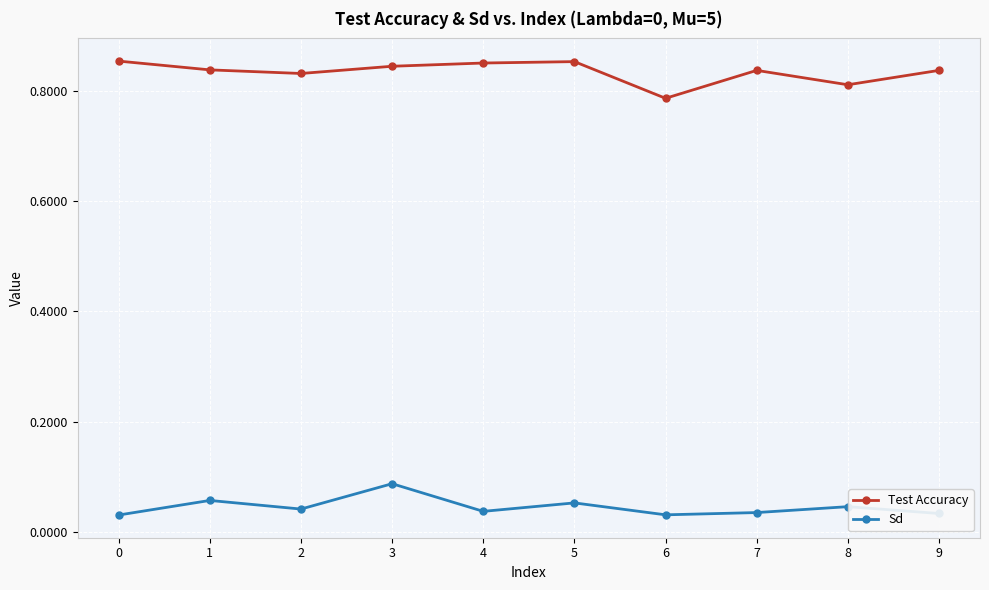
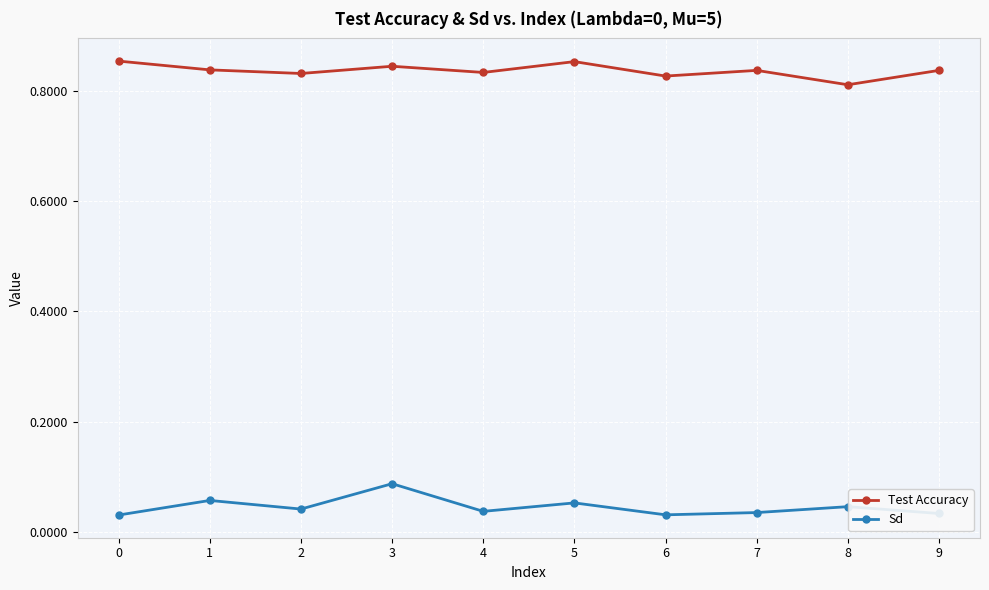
Test Accuracy, 4: 0.85 -> 0.83
Test Accuracy, 6: 0.79 -> 0.83
